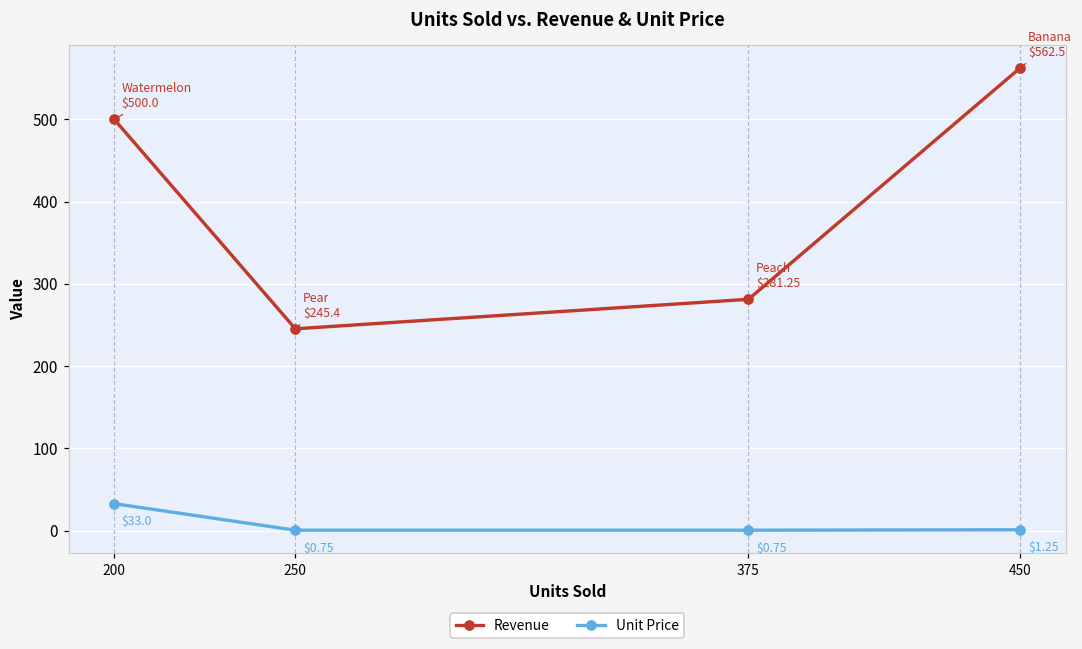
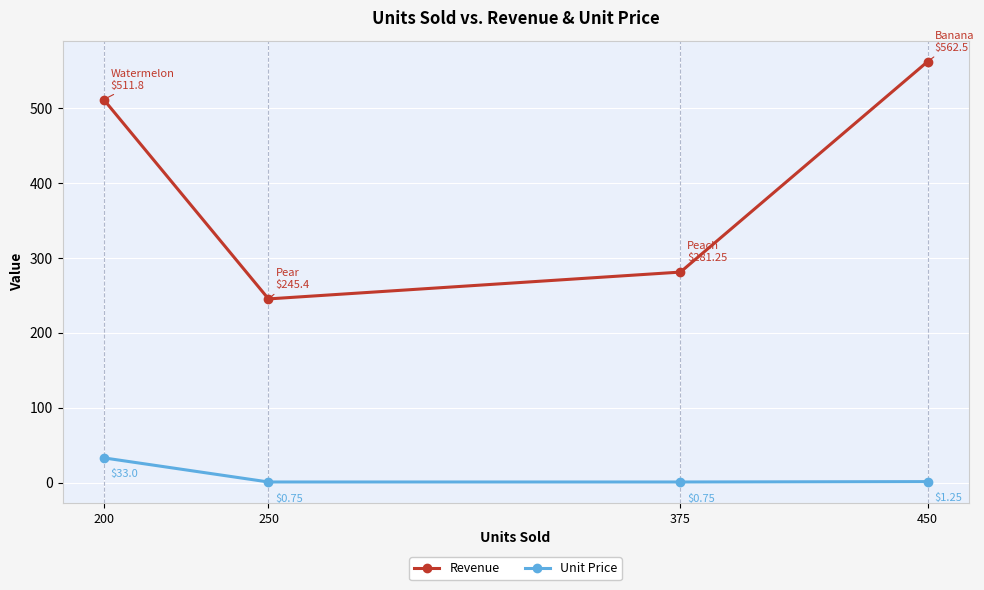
Revenue, 200: $500.0 -> $511.8
